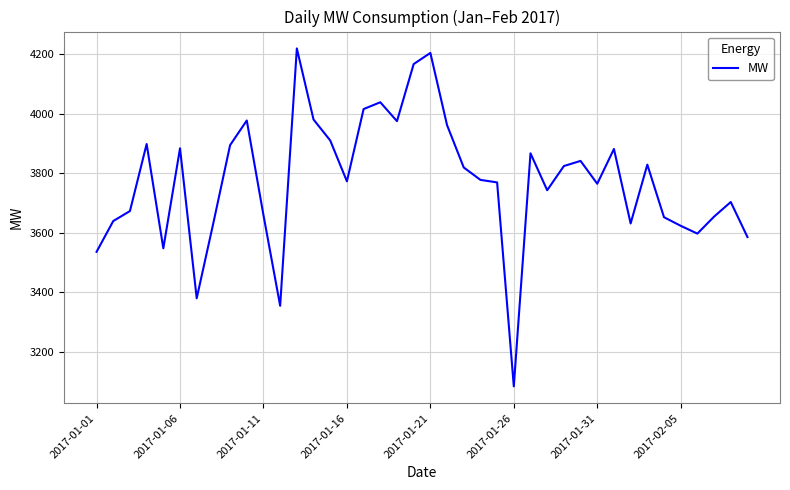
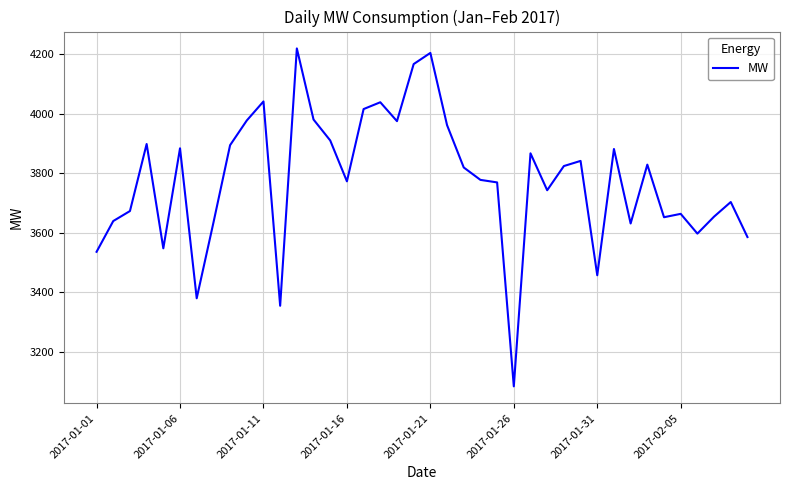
2017-01-11: 3660 -> 4040
2017-01-31: 3770 -> 3460
2017-02-05: 3620 -> 3660
